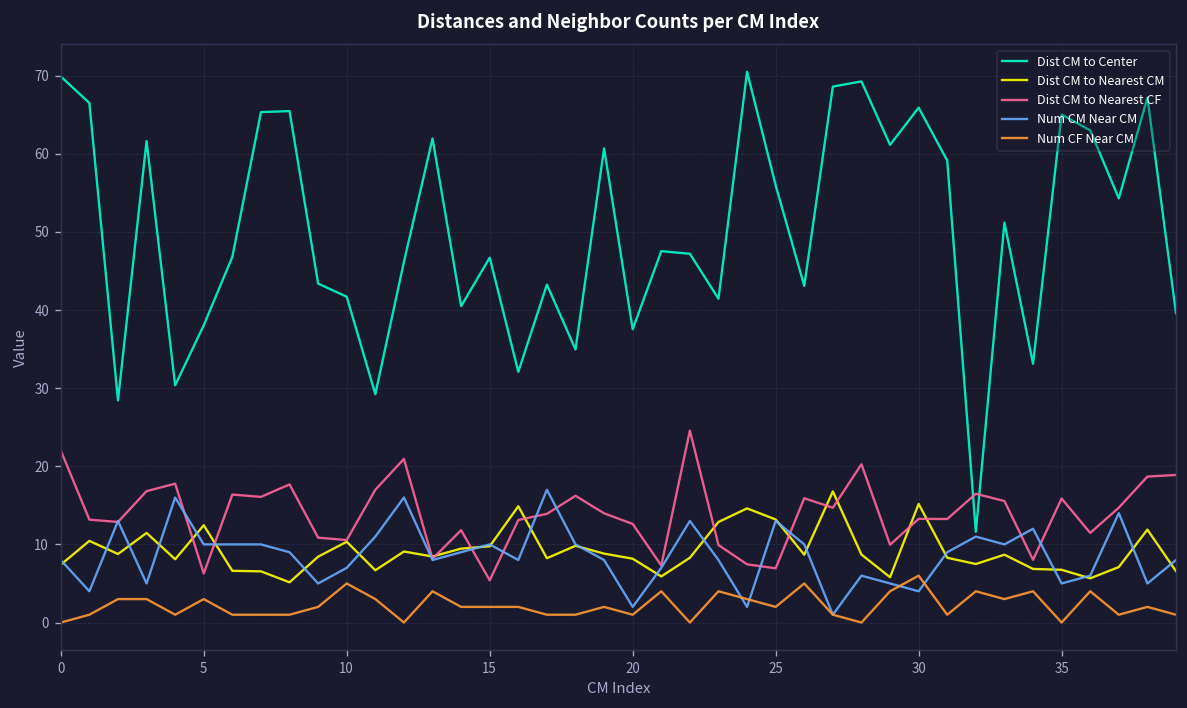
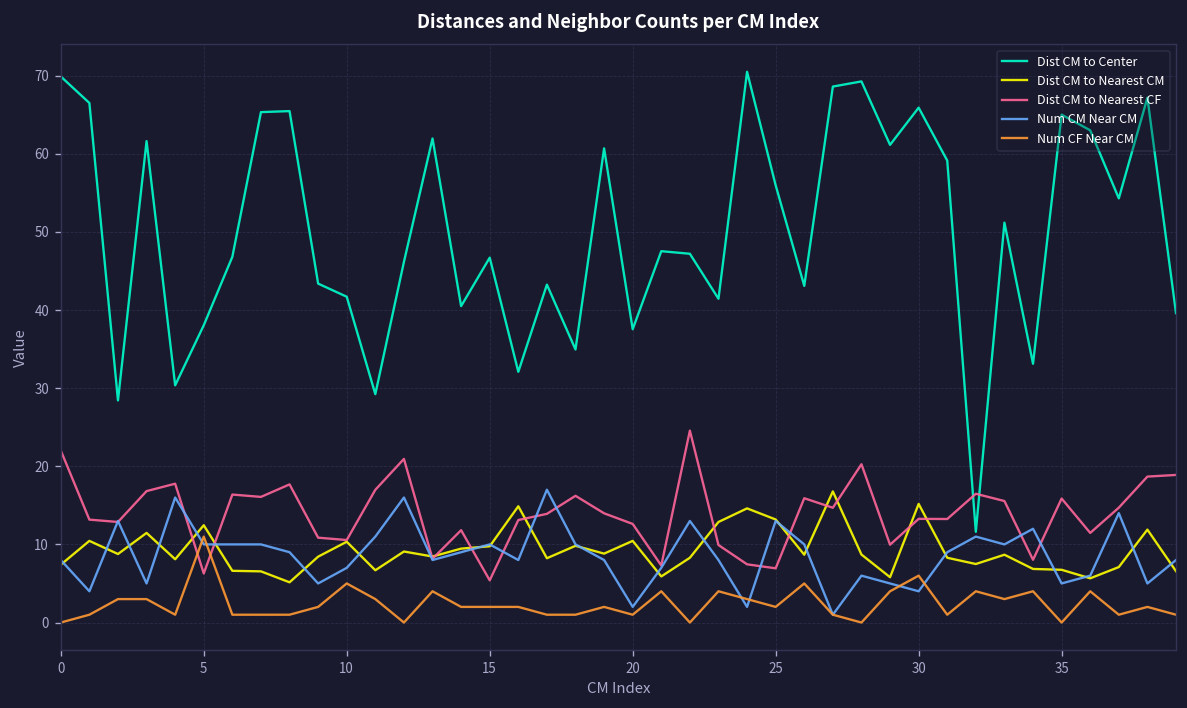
Num CF Near CM, 5: 3 -> 11
Dist CM to Nearest CM, 20: 8 -> 10
